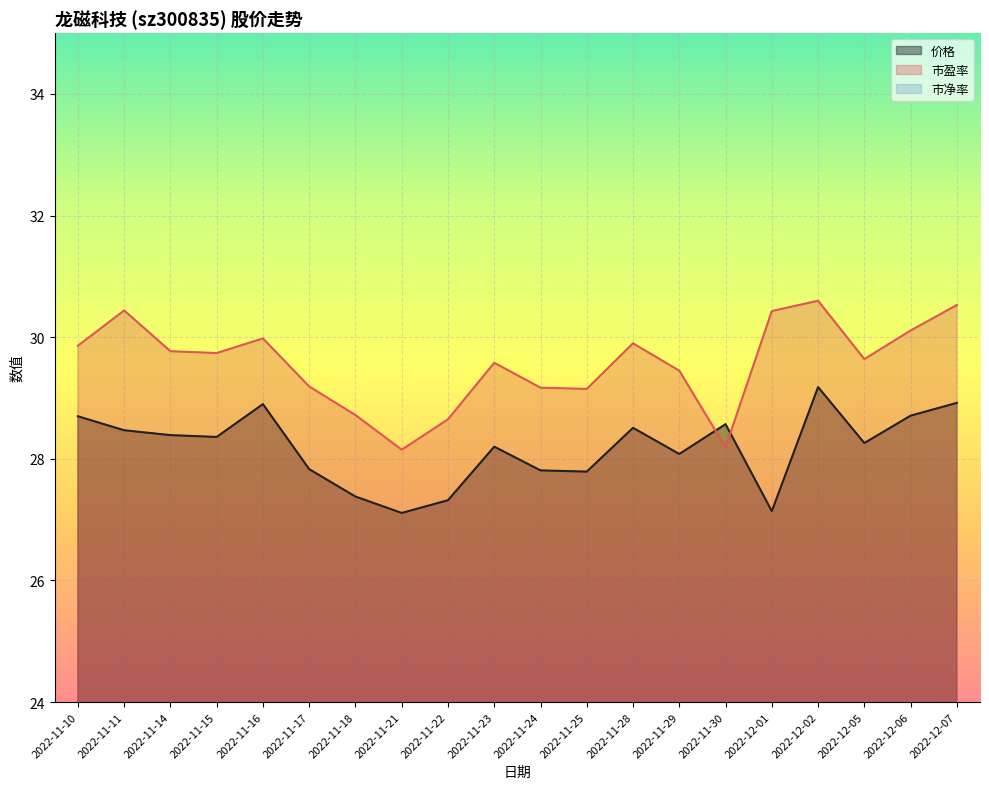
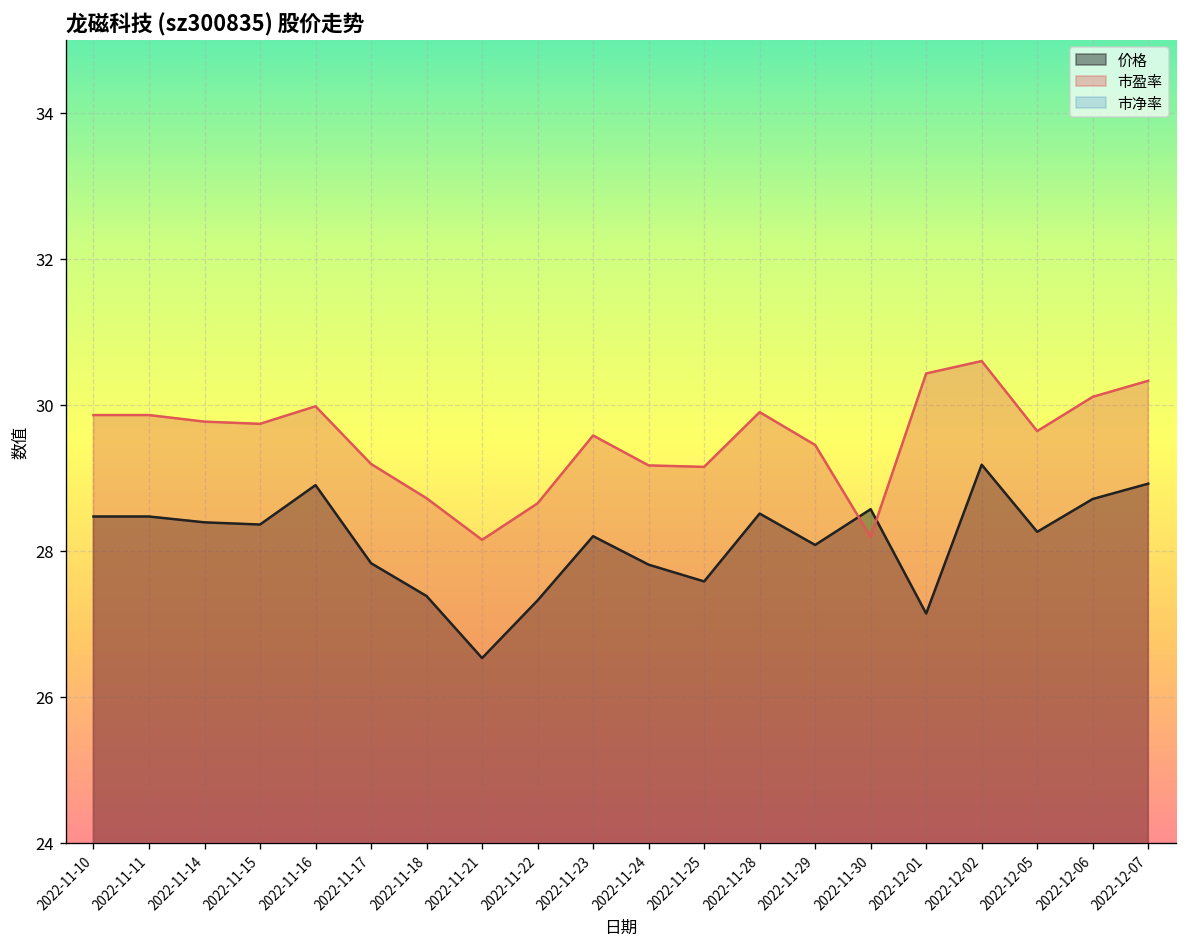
价格, 2022-11-10: 28.7 -> 28.5
市盈率, 2022-11-11: 30.4 -> 29.9
价格, 2022-11-21: 27.1 -> 26.5
价格, 2022-11-25: 27.8 -> 27.6
市盈率, 2022-12-07: 30.5 -> 30.3
